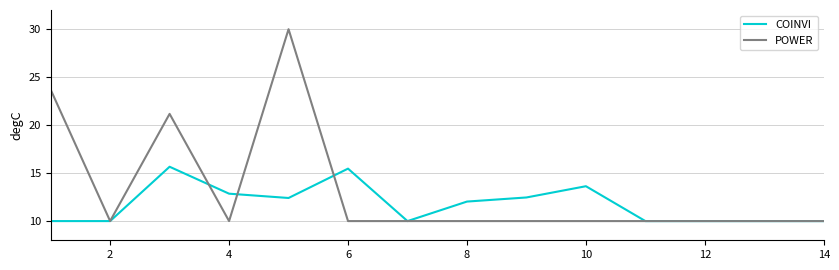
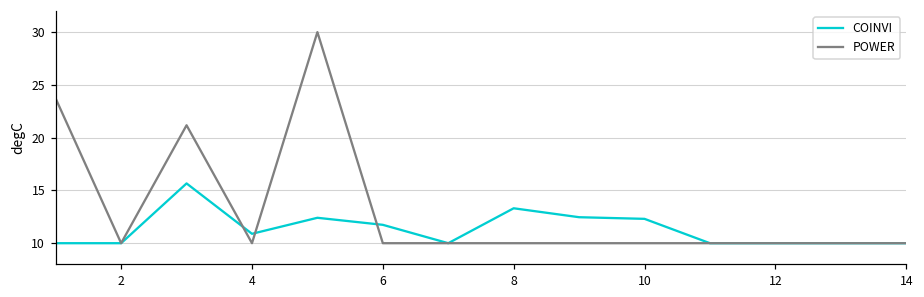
COINVI, 4: 13 -> 11
COINVI, 6: 15 -> 12
COINVI, 8: 12 -> 13
COINVI, 10: 14 -> 12
